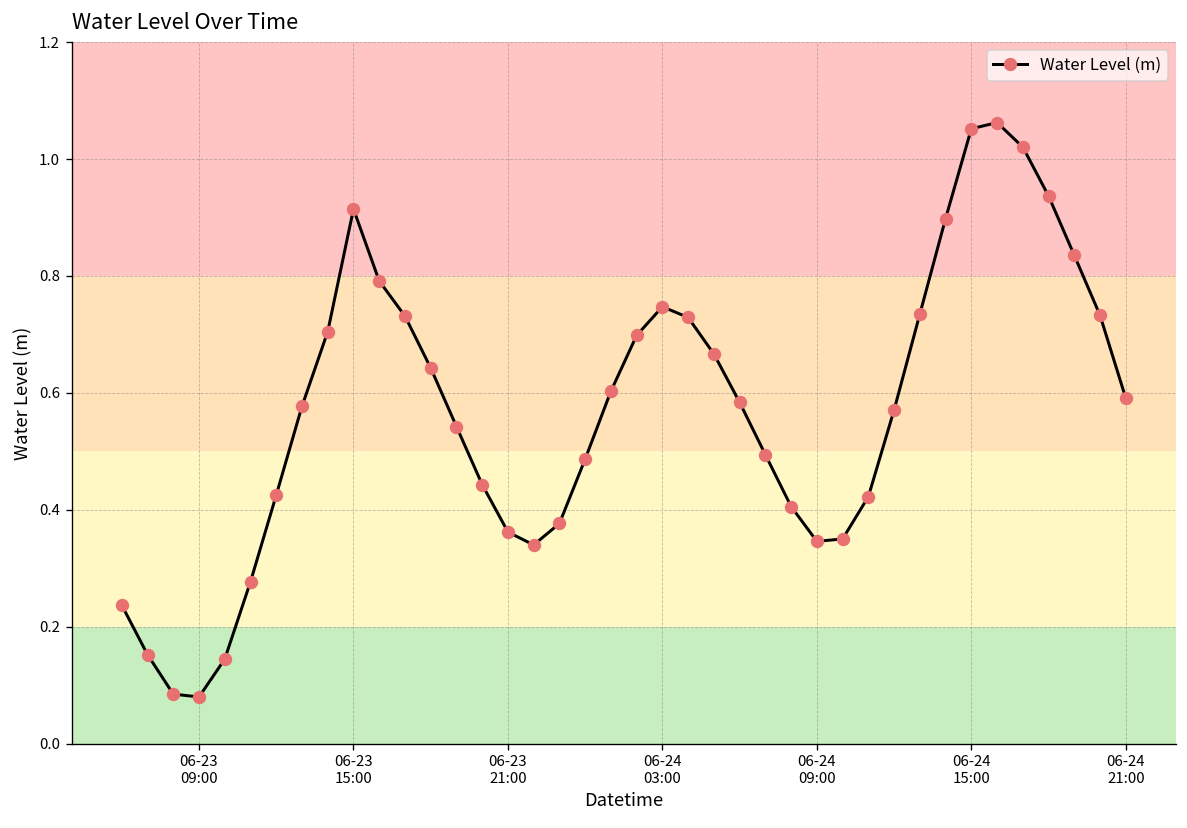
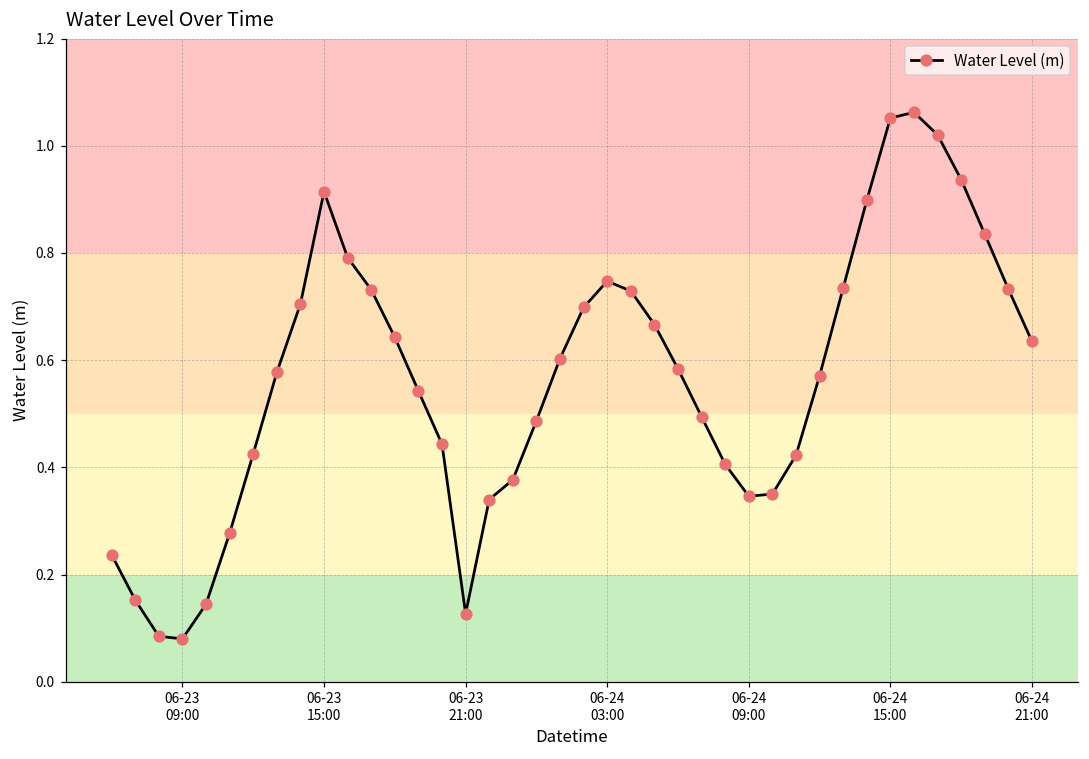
06-23 21:00: 0.36 -> 0.13
06-24 21:00: 0.59 -> 0.63
